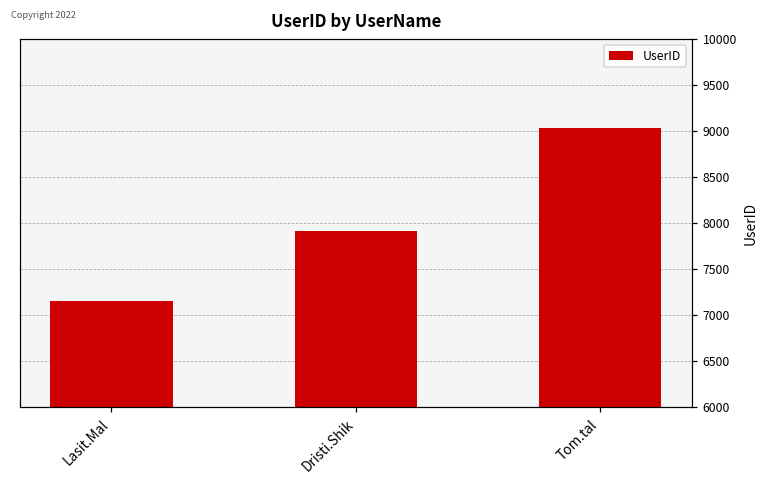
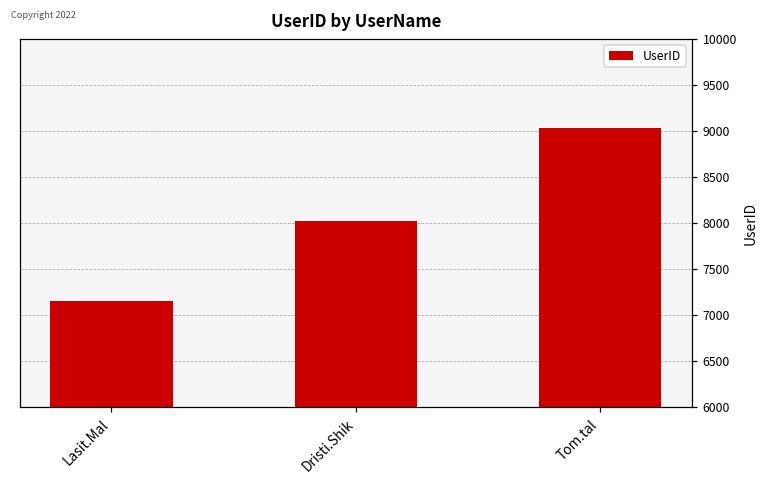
Dristi.Shik: 7900 -> 8000
